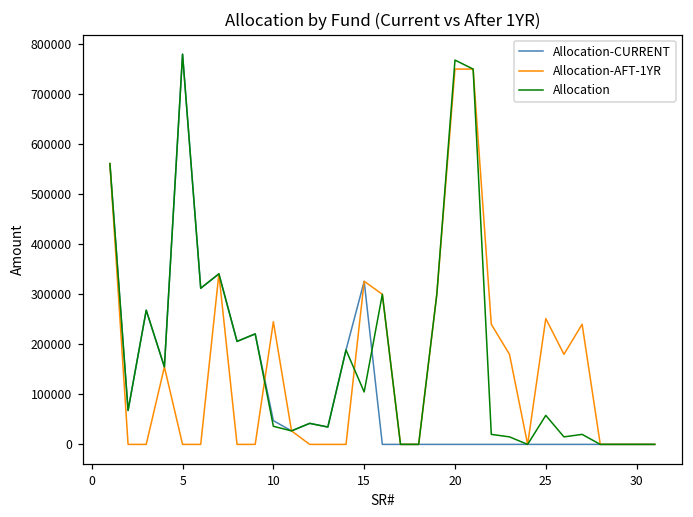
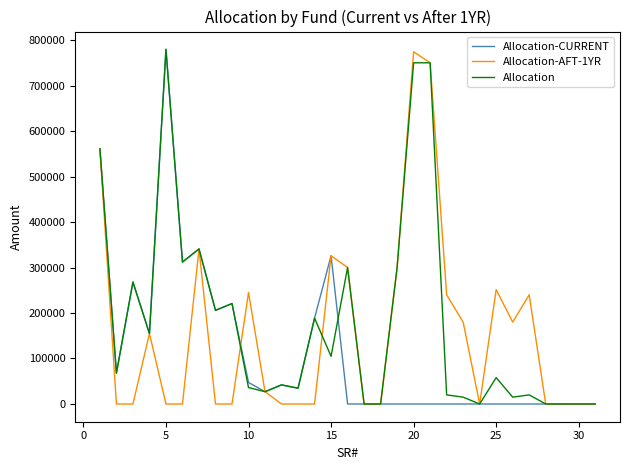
Allocation-AFT-1YR, 20: 750000 -> 770000
Allocation, 20: 770000 -> 750000
